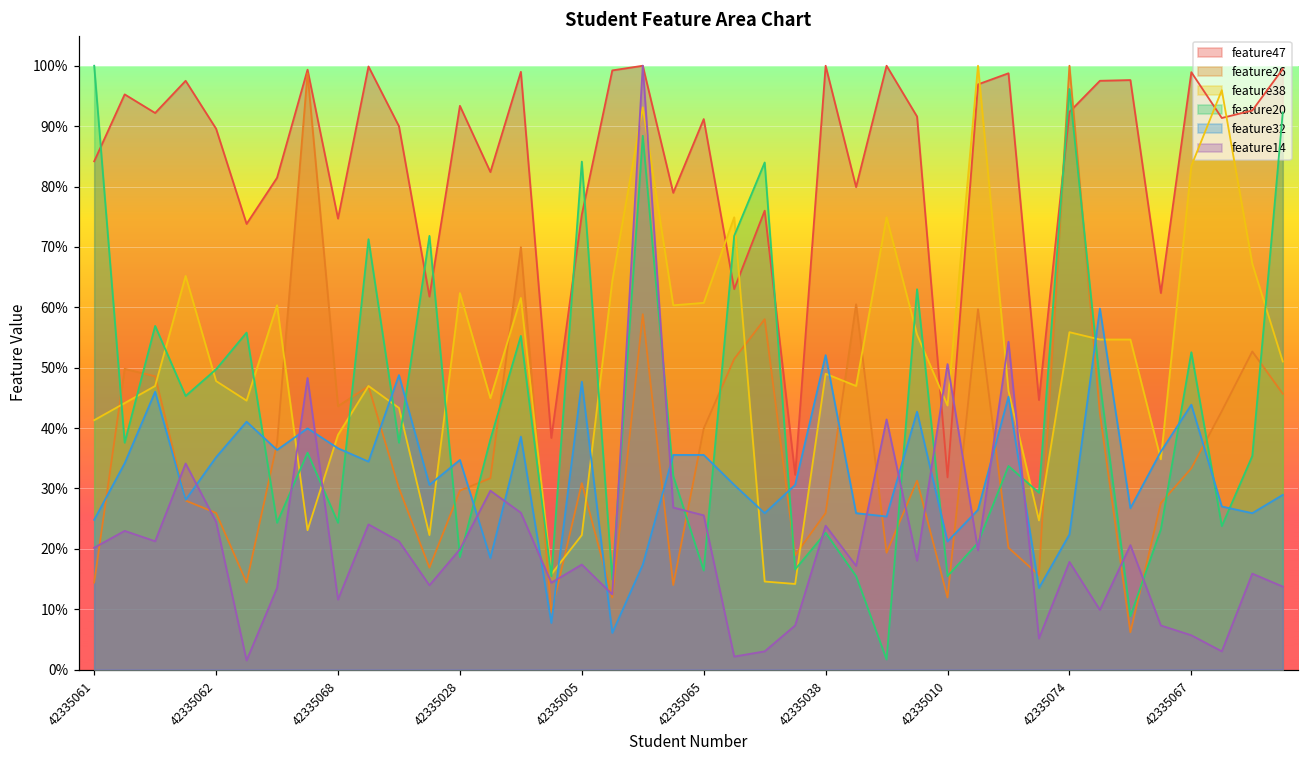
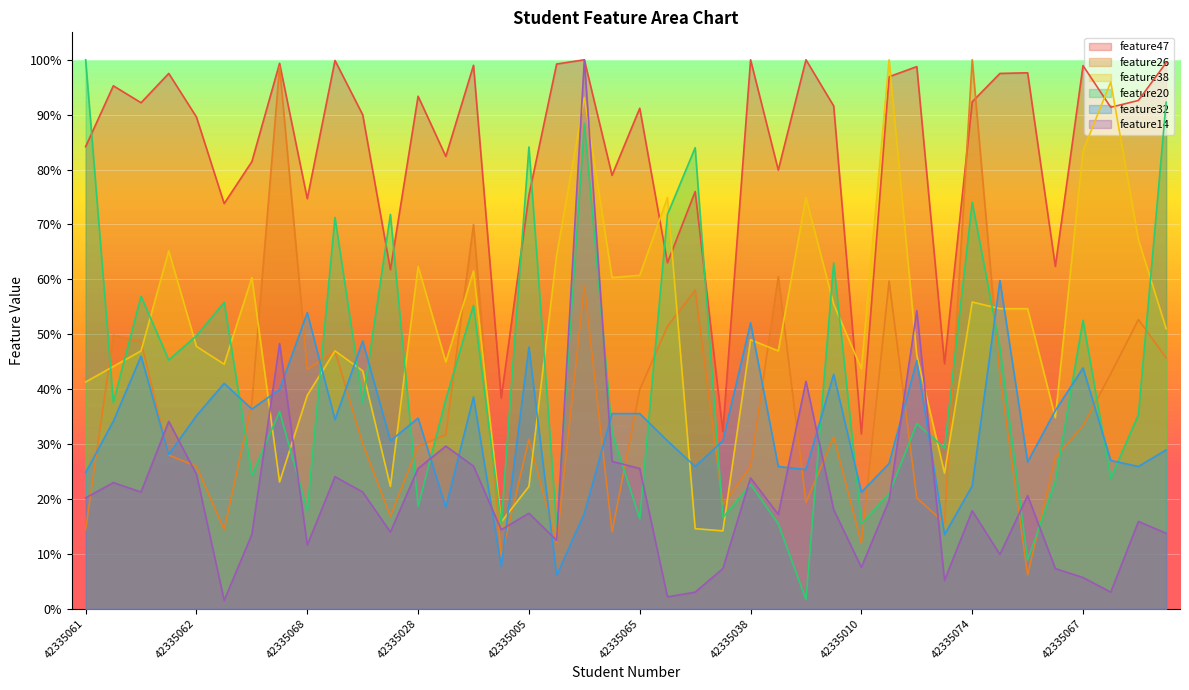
feature20, 42335068: 24% -> 18%
feature32, 42335068: 37% -> 54%
feature14, 42335028: 20% -> 26%
feature14, 42335010: 51% -> 8%
feature20, 42335074: 96% -> 74%
